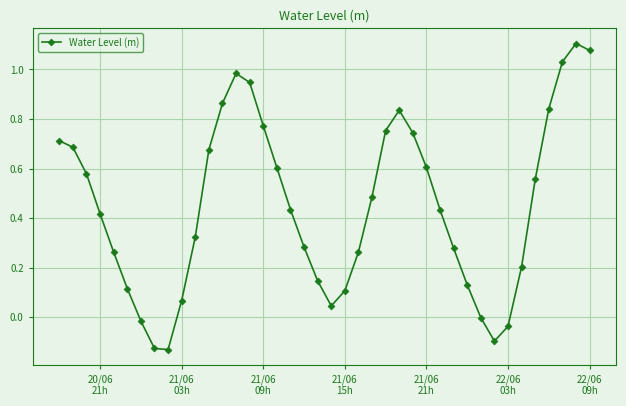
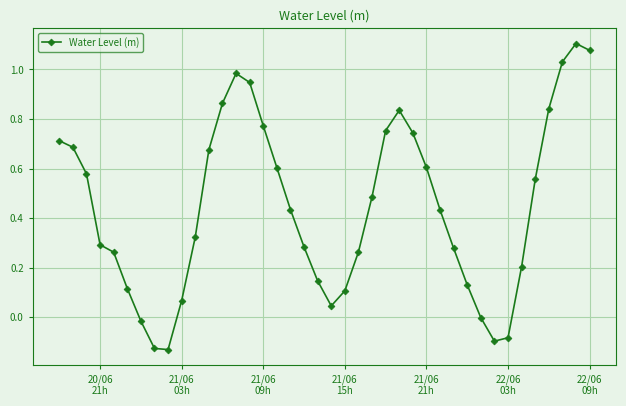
20/06 21h: 0.42 -> 0.29
22/06 03h: -0.04 -> -0.08
